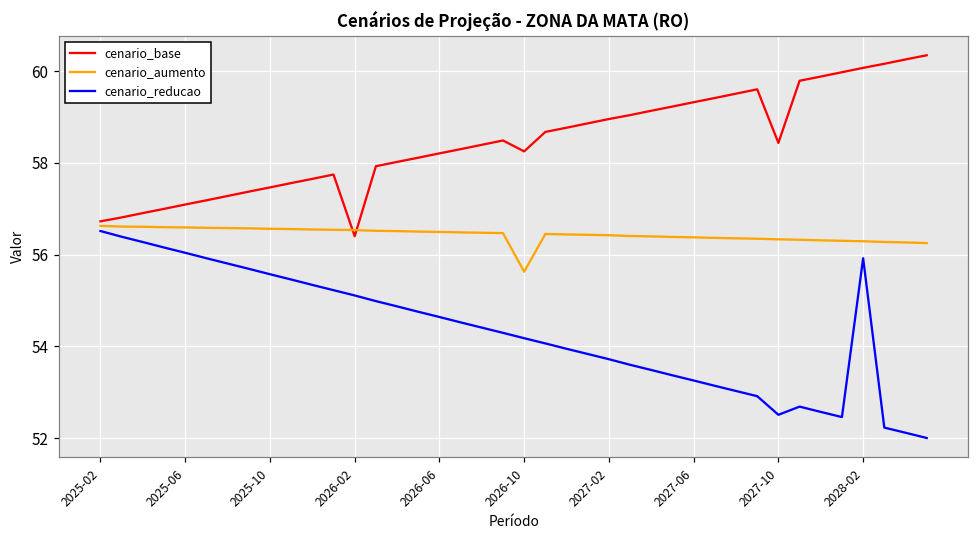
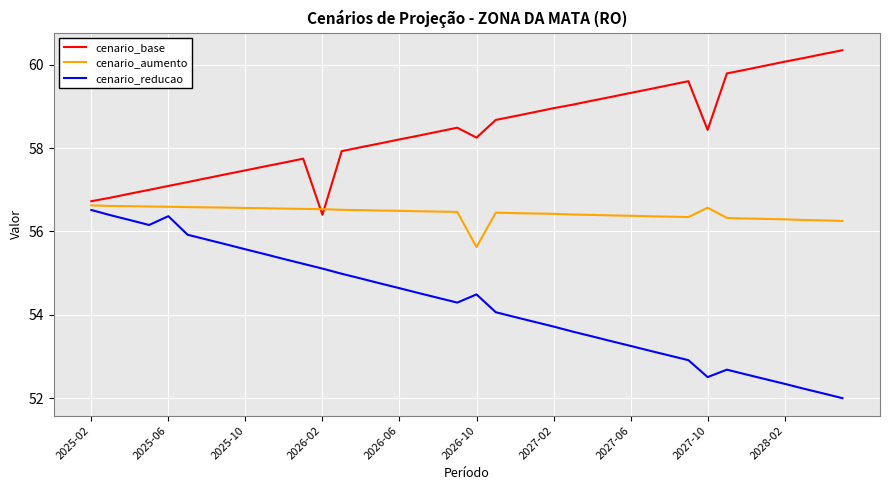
cenario_reducao, 2025-06: 56.0 -> 56.4
cenario_reducao, 2026-10: 54.2 -> 54.5
cenario_aumento, 2027-10: 56.3 -> 56.6
cenario_reducao, 2028-02: 55.9 -> 52.3
